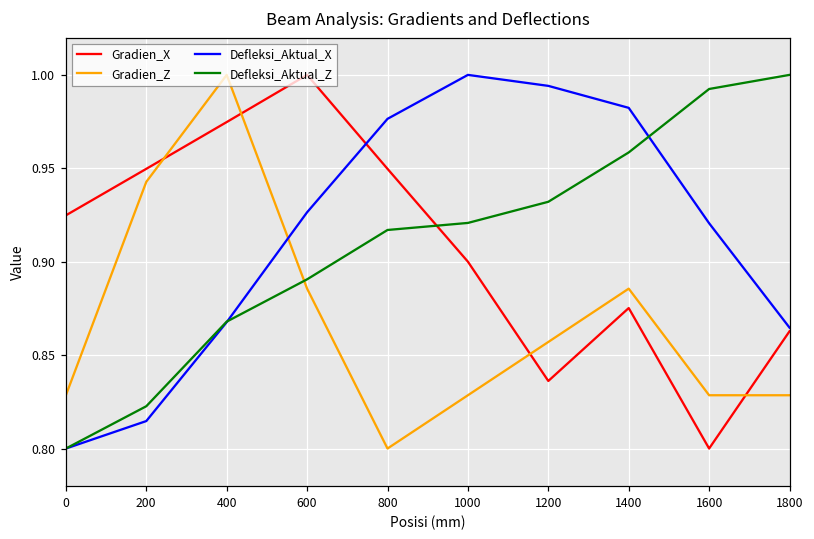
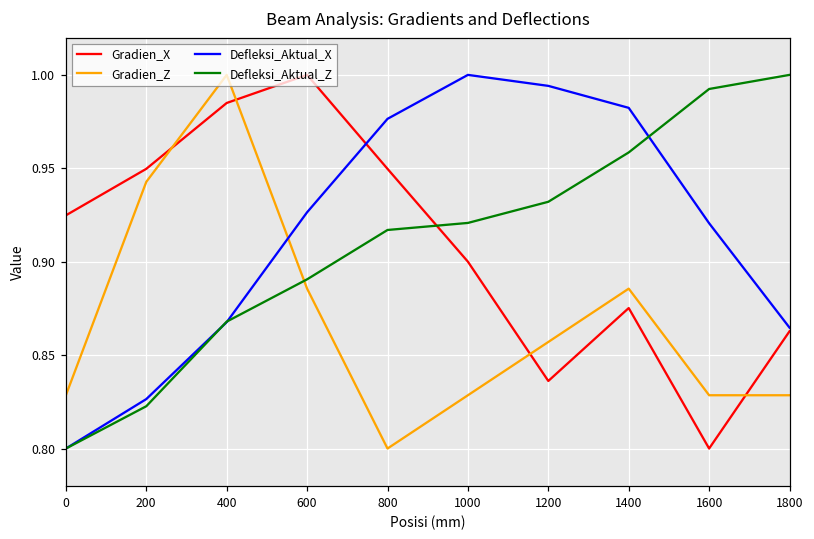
Defleksi_Aktual_X, 200: 0.815 -> 0.826
Gradien_X, 400: 0.975 -> 0.985
